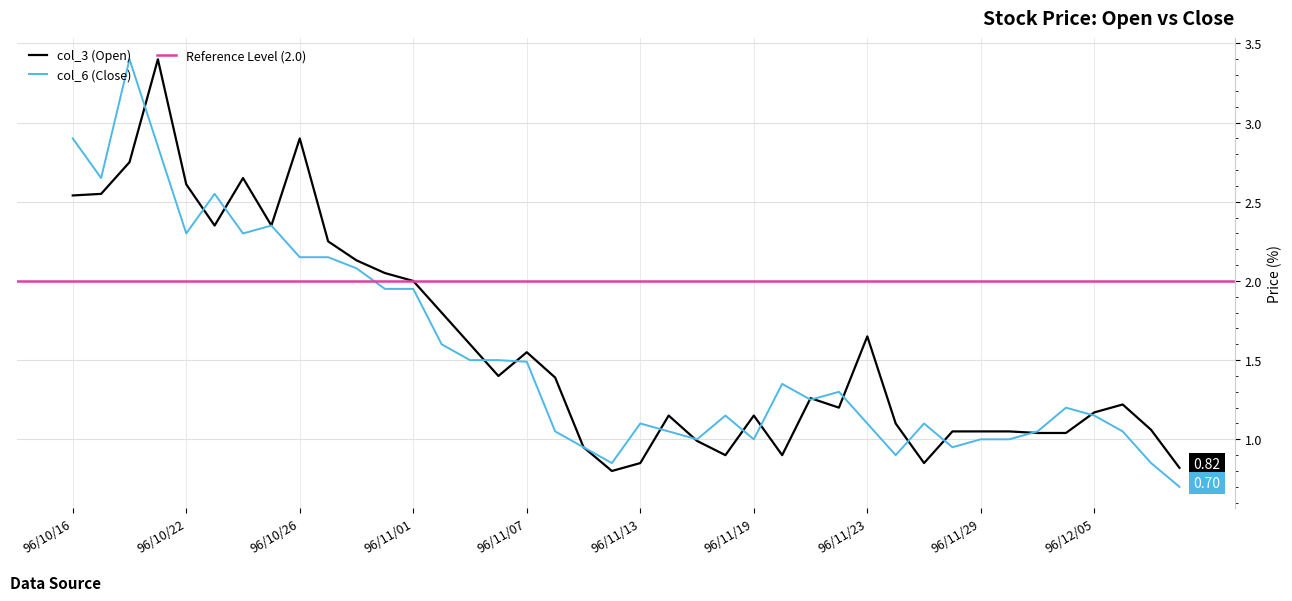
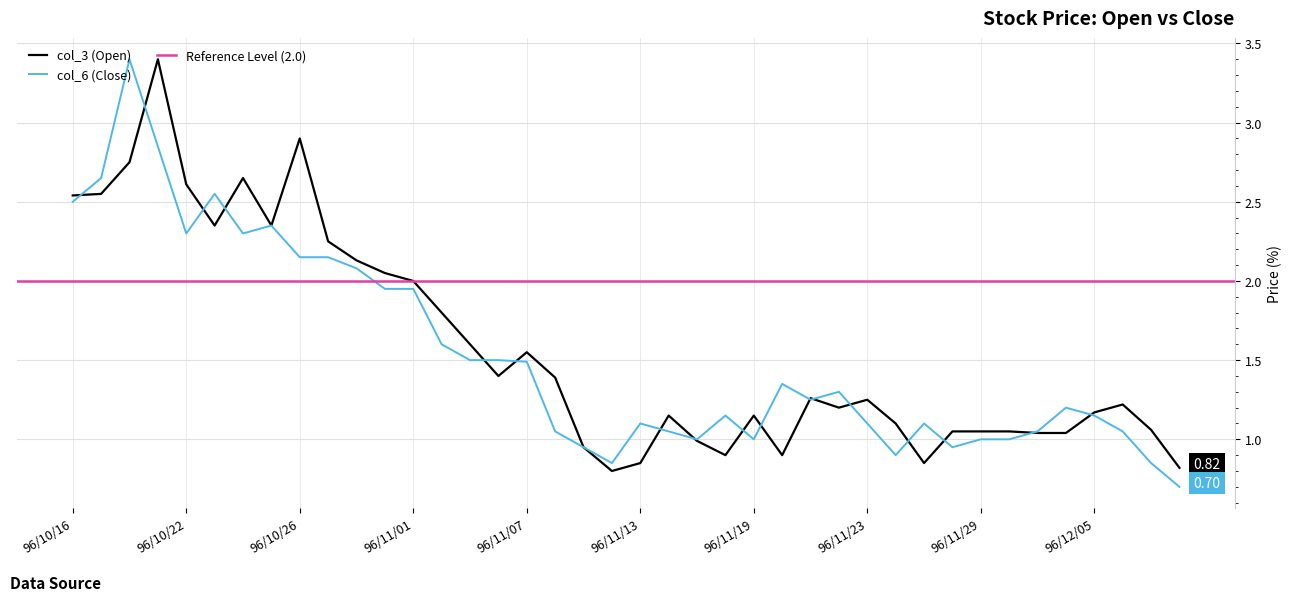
col_6 (Close), 96/10/16: 2.9 -> 2.5
col_3 (Open), 96/11/23: 1.65 -> 1.25
